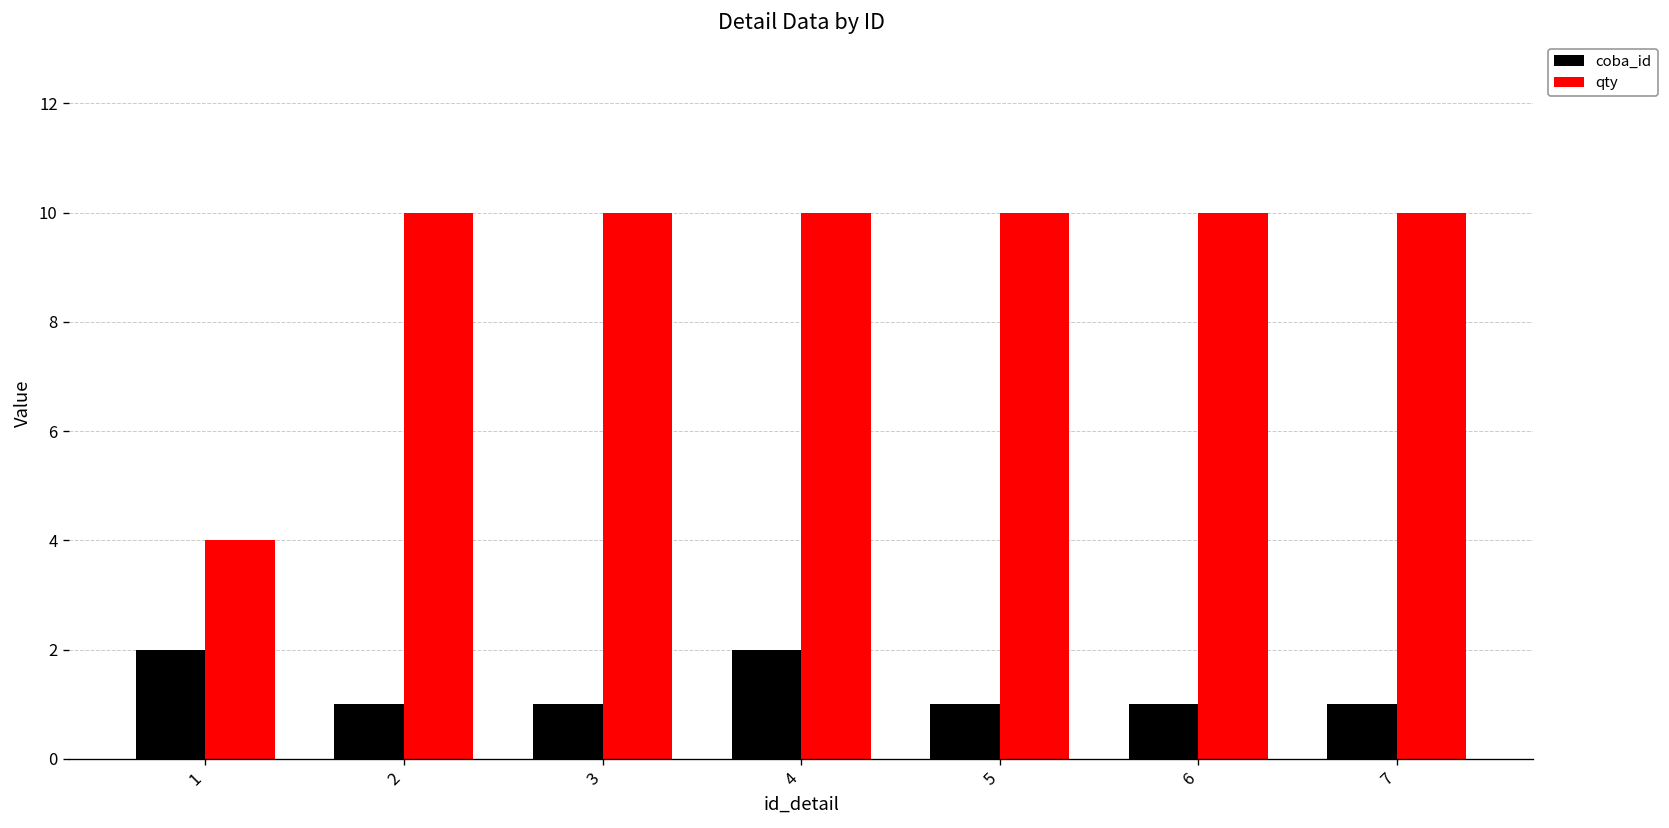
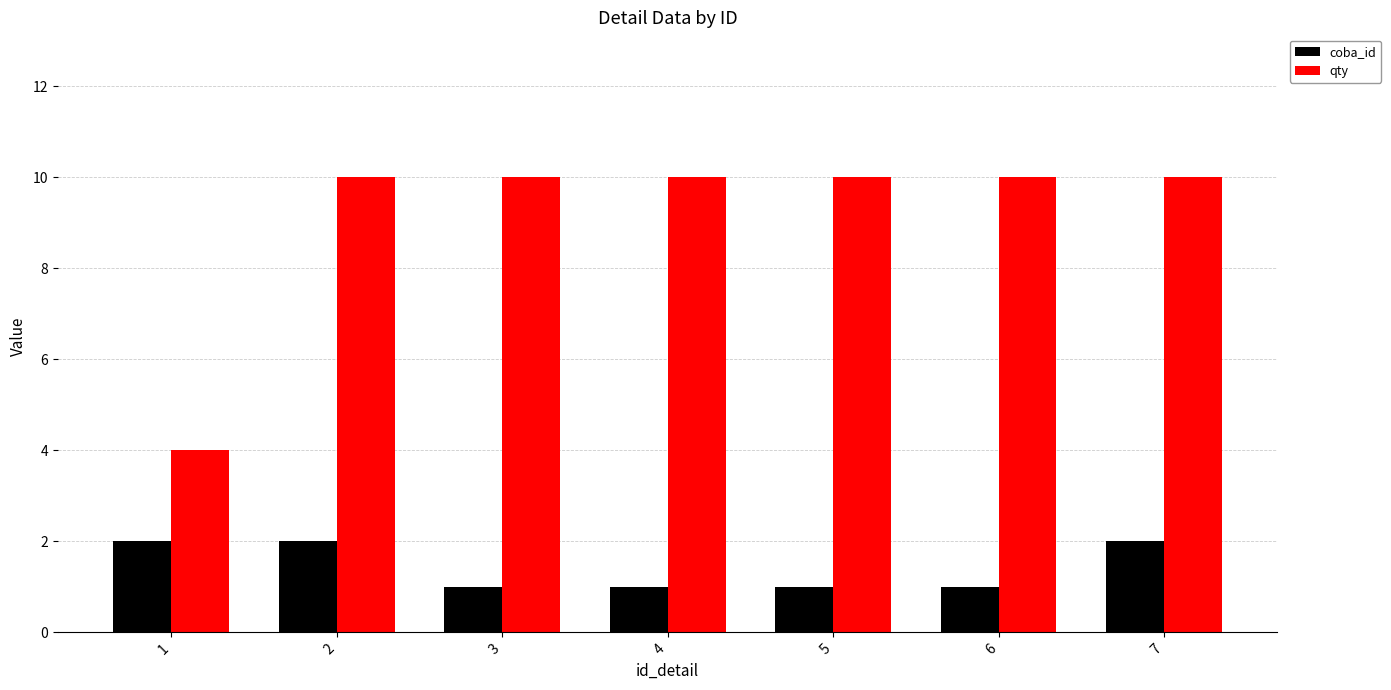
coba_id, 2: 1 -> 2
coba_id, 4: 2 -> 1
coba_id, 7: 1 -> 2
